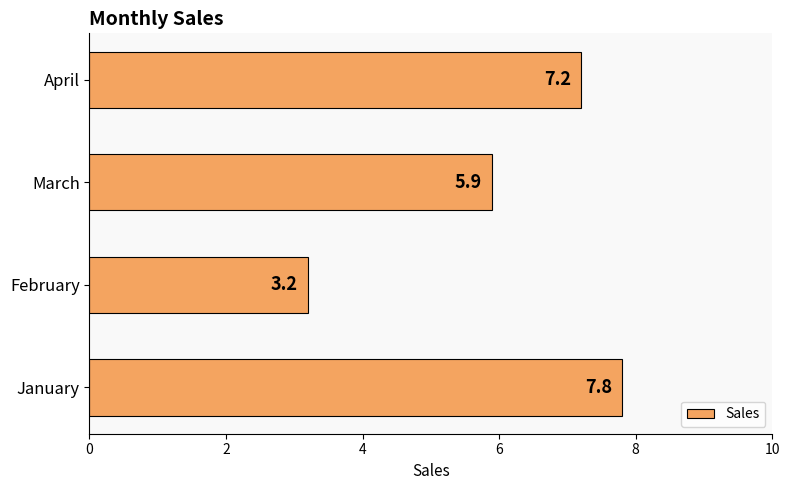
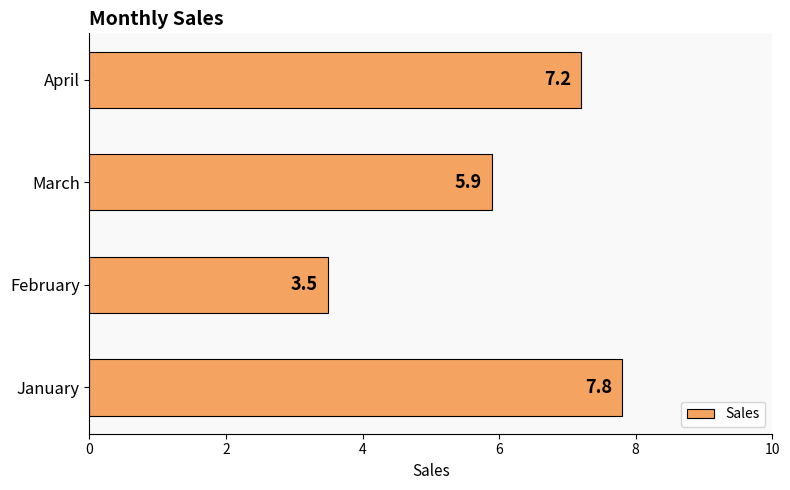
February: 3.2 -> 3.5
